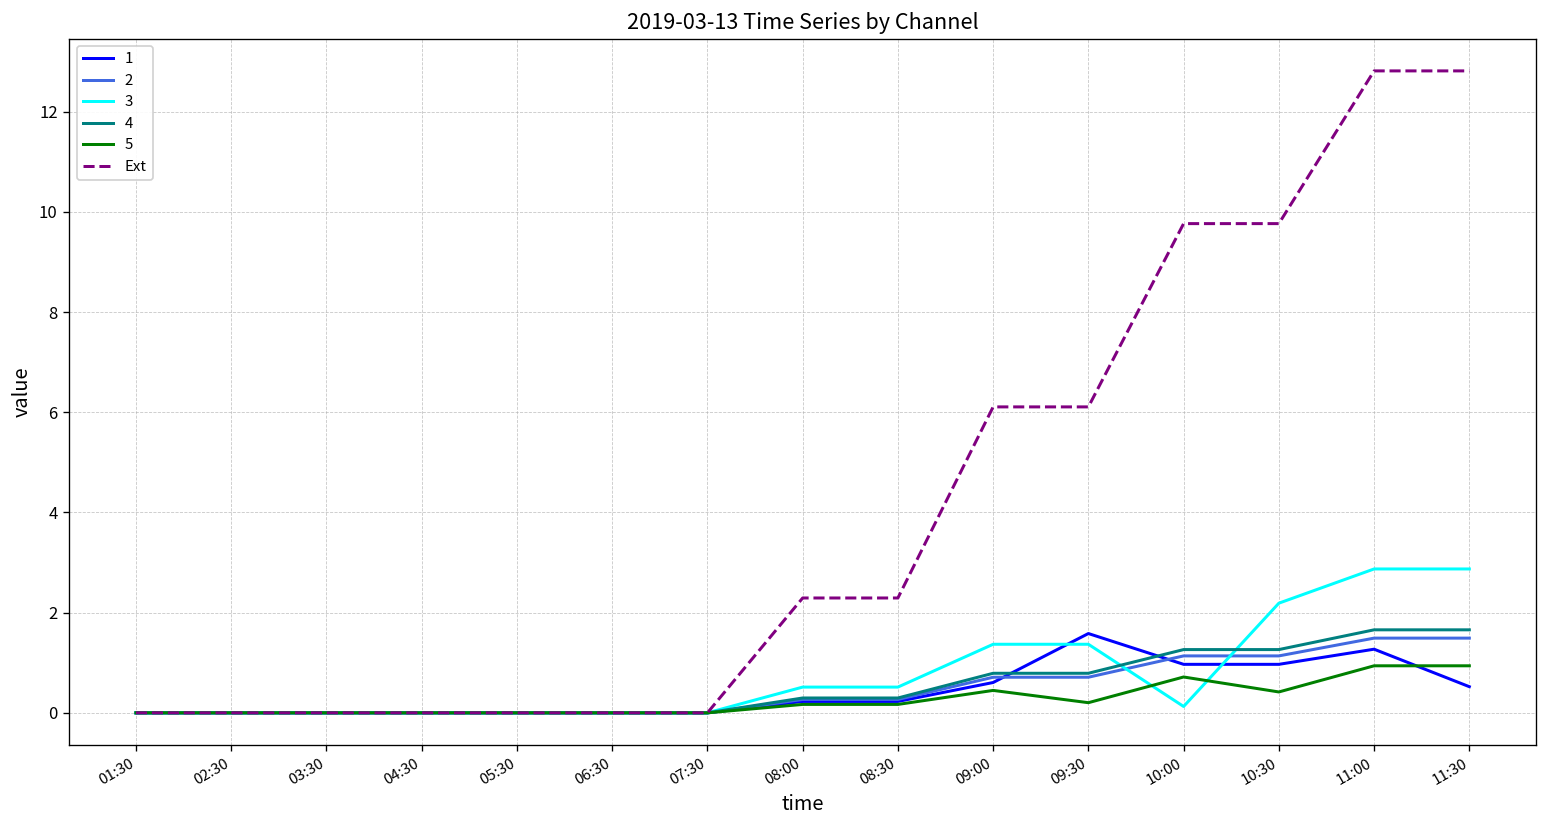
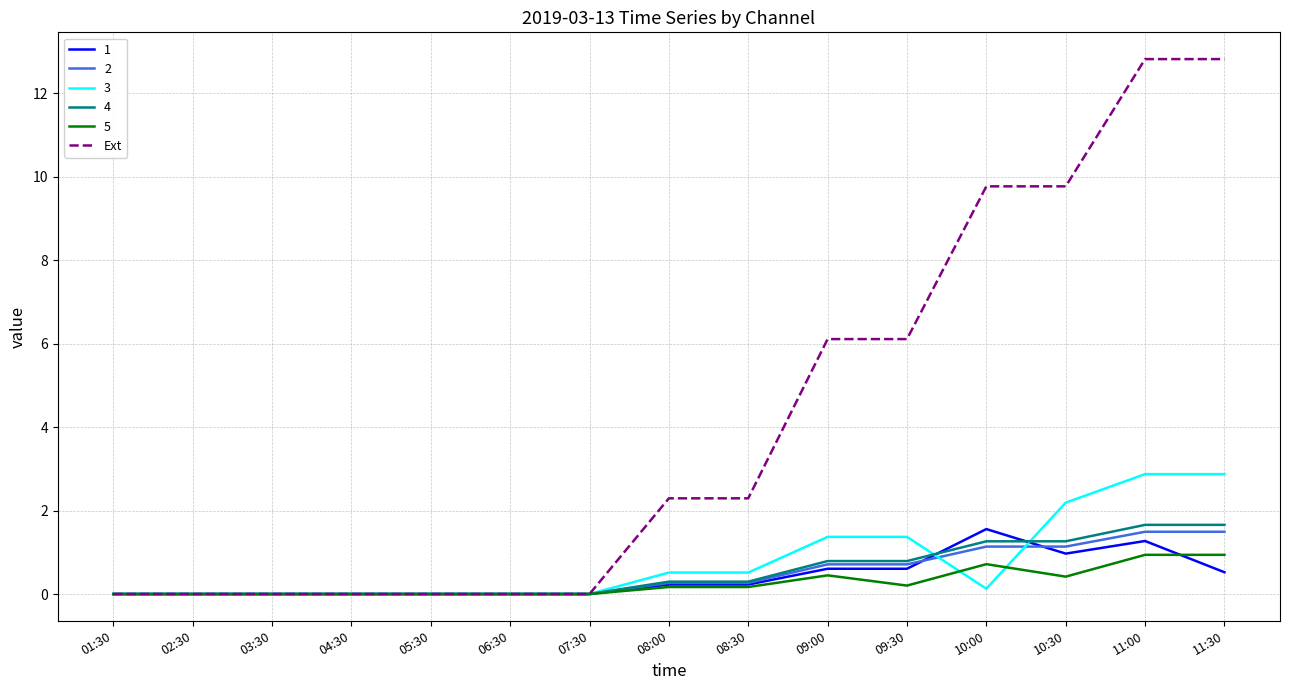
1, 09:30: 1.6 -> 0.6
1, 10:00: 1.0 -> 1.6
